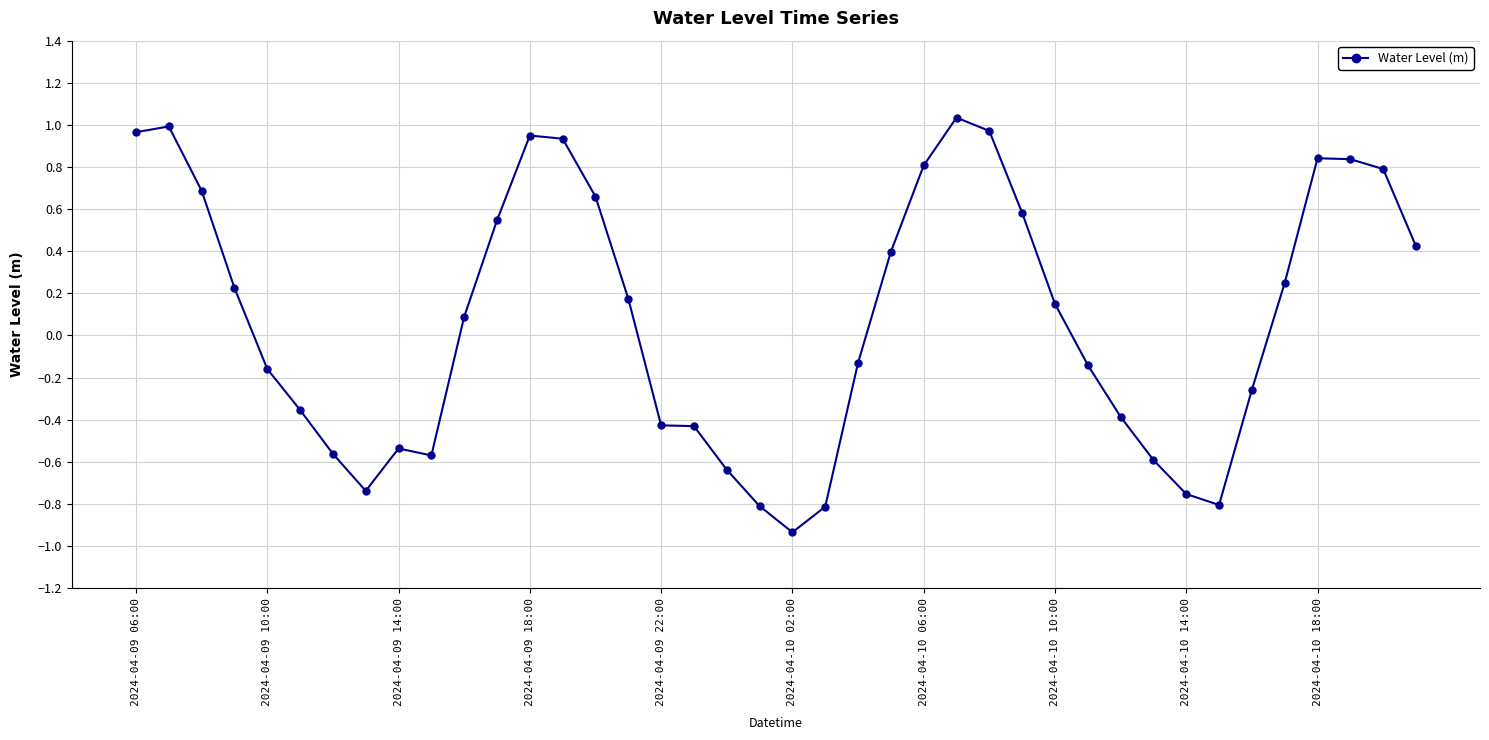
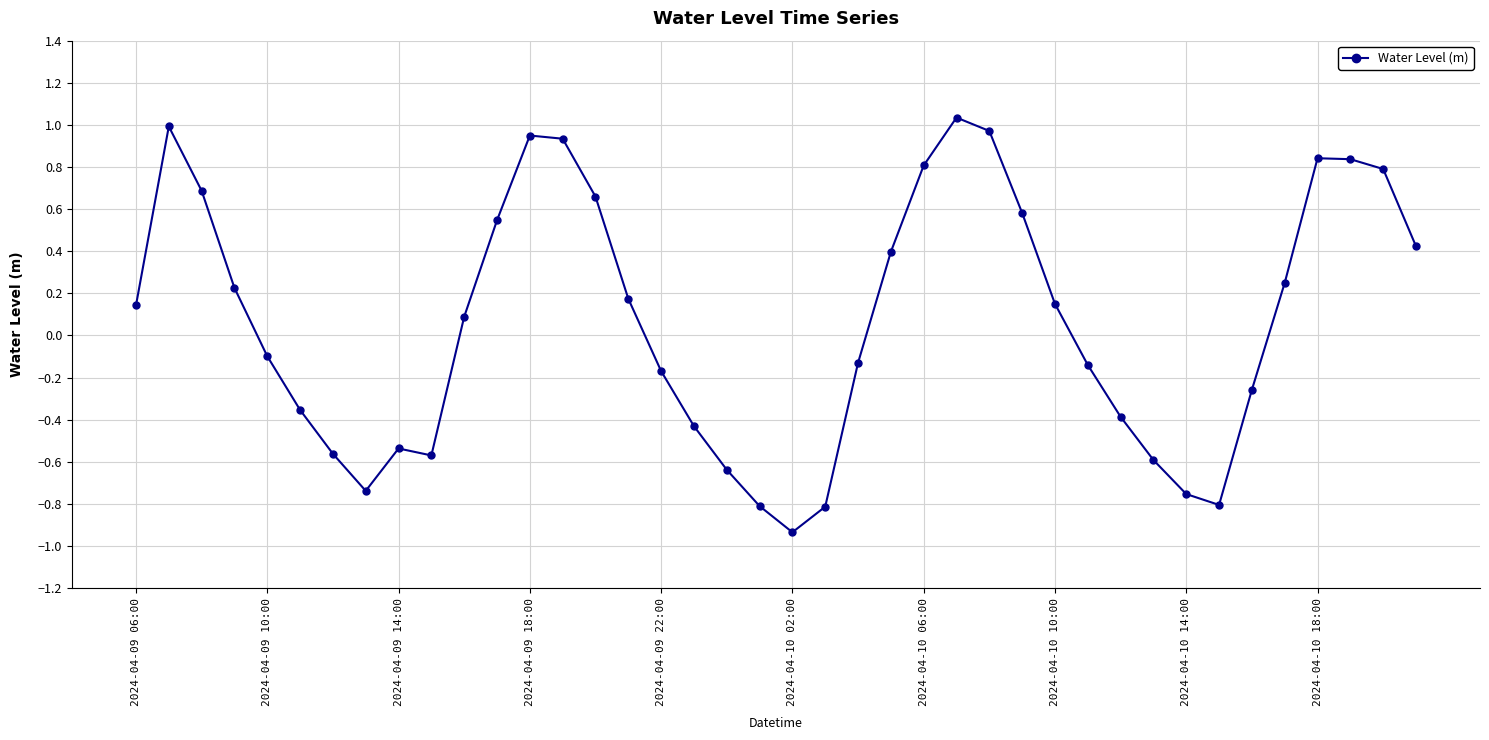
2024-04-09 06:00: 0.97 -> 0.14
2024-04-09 10:00: -0.16 -> -0.10
2024-04-09 22:00: -0.43 -> -0.17
